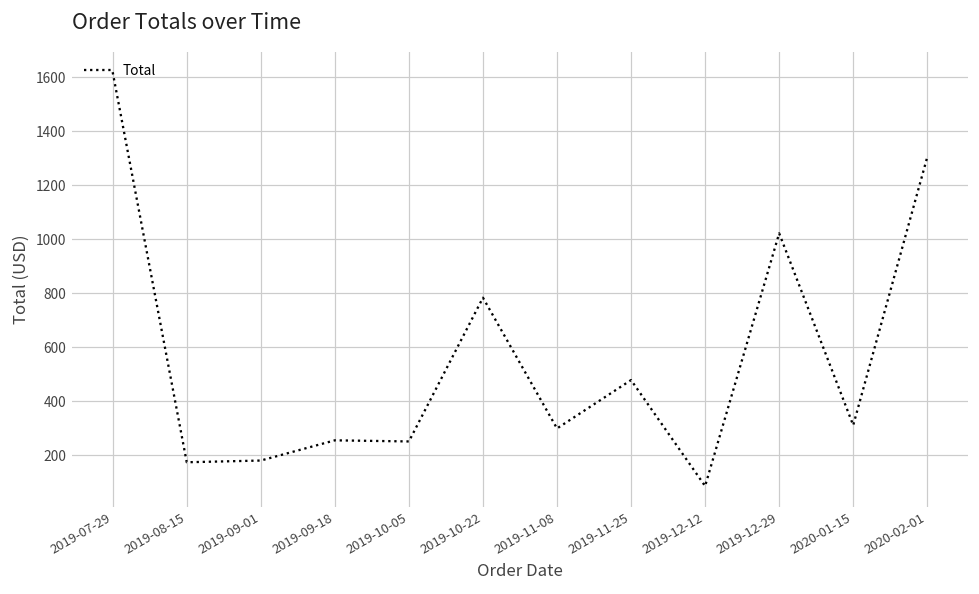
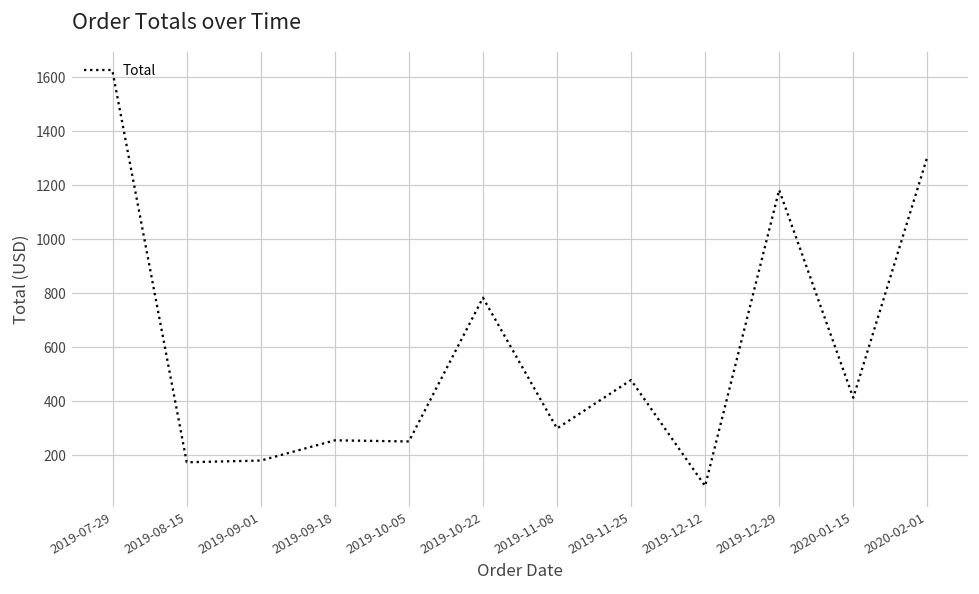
2019-12-29: 1020 -> 1180
2020-01-15: 310 -> 410
